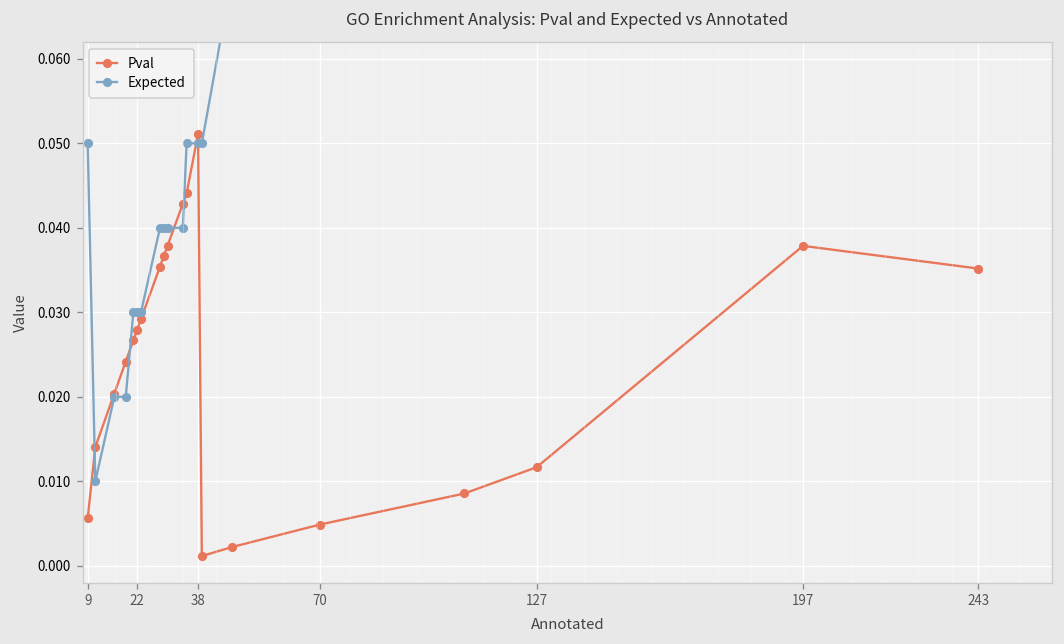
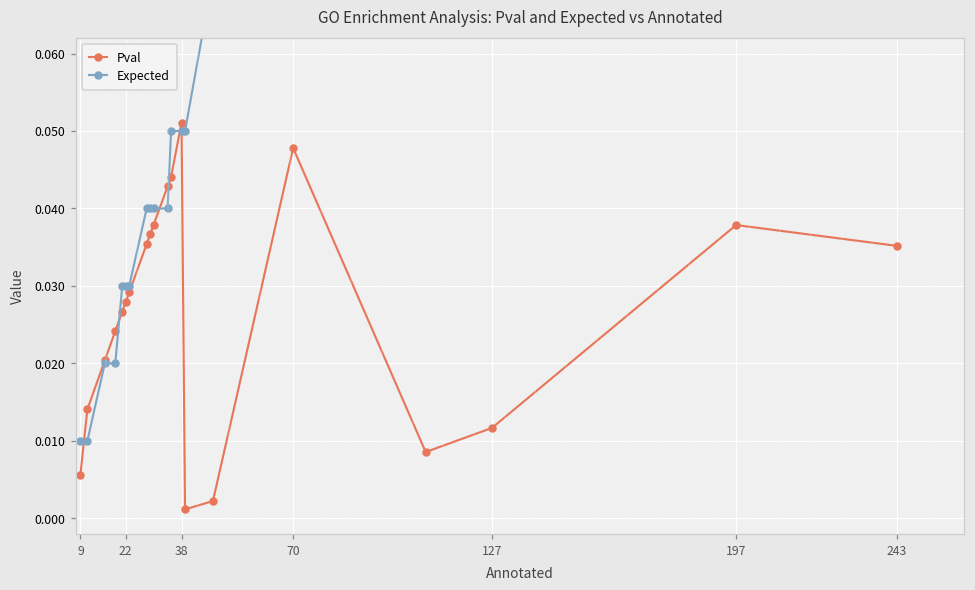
Expected, 9: 0.05 -> 0.01
Pval, 70: 0.005 -> 0.048
